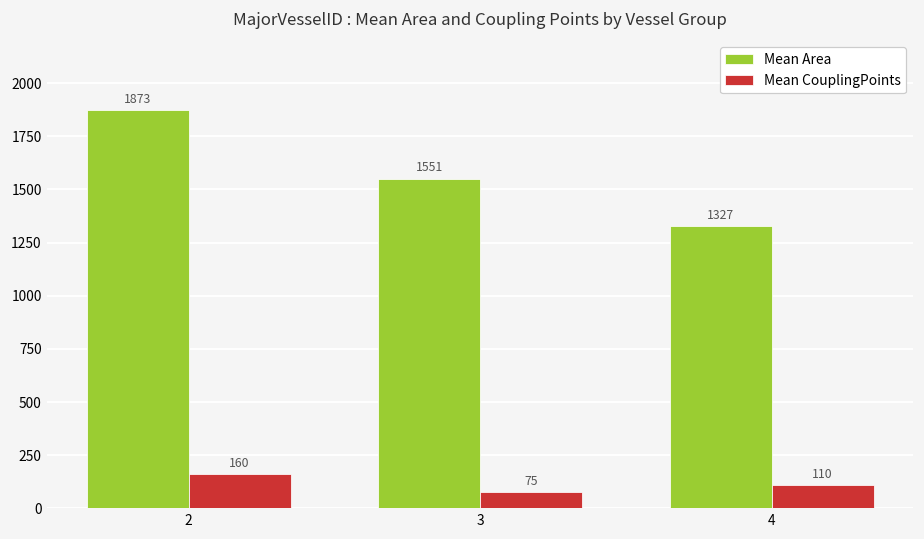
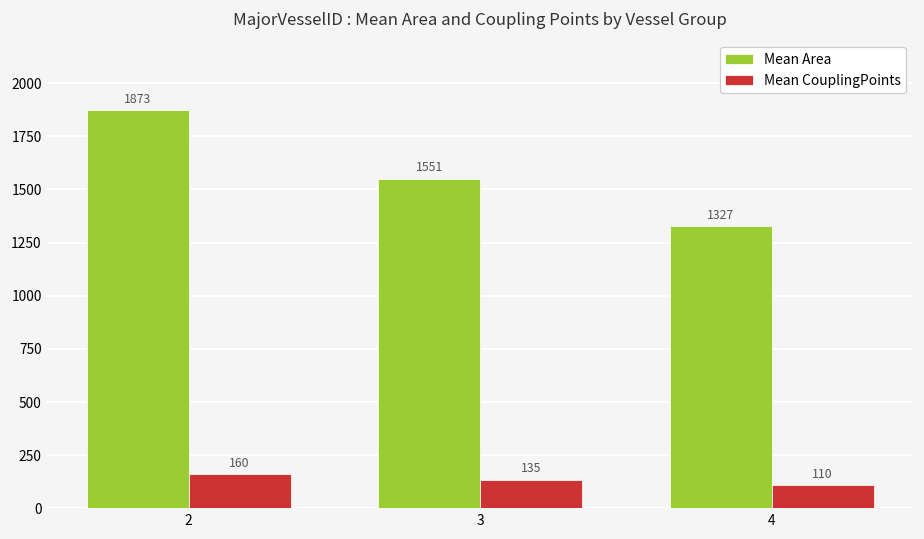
Mean CouplingPoints, 3: 75 -> 135
